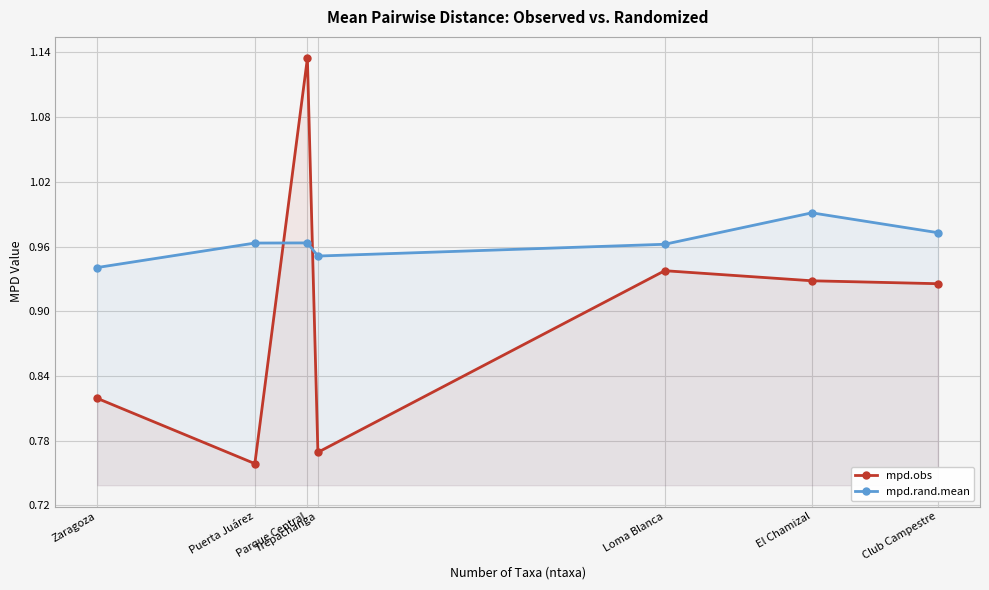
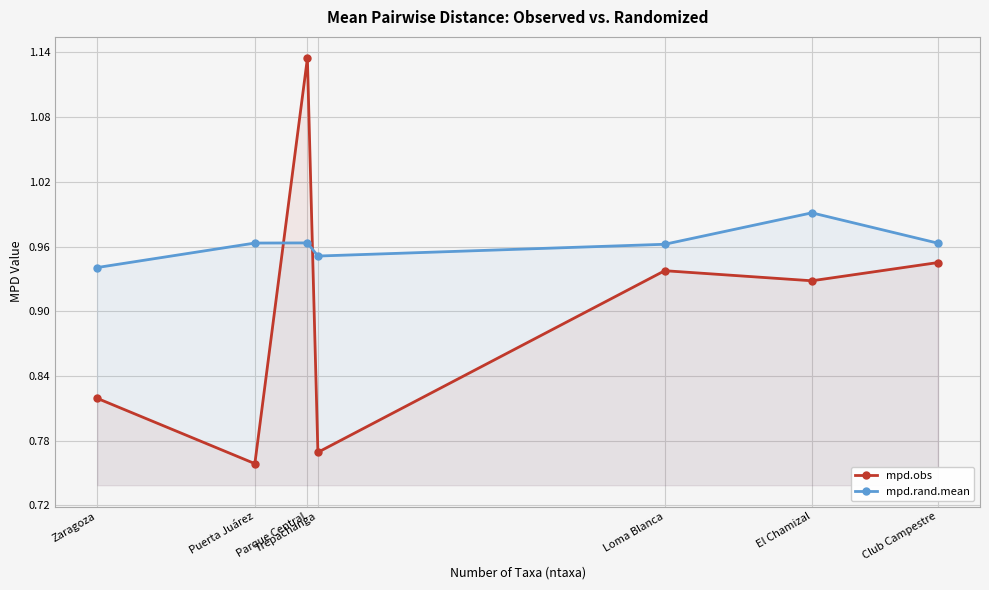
mpd.obs, Club Campestre: 0.926 -> 0.945
mpd.rand.mean, Club Campestre: 0.973 -> 0.963
